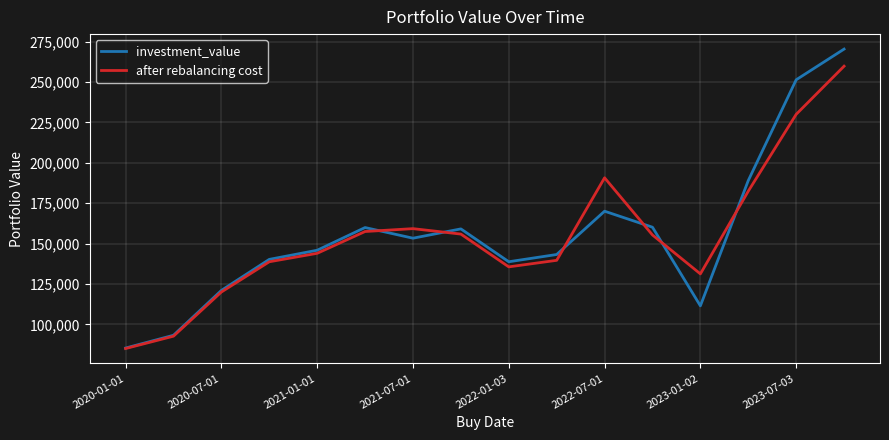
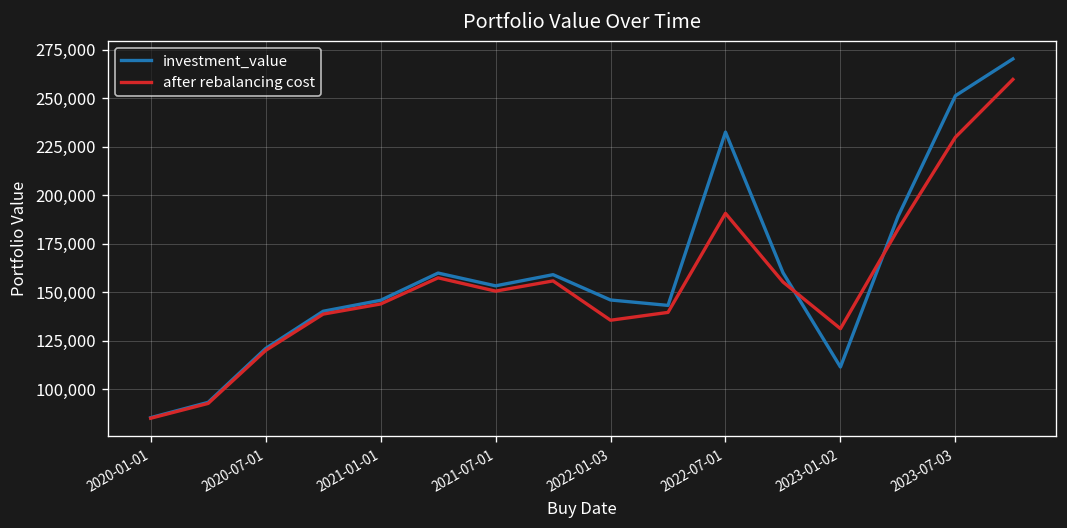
after rebalancing cost, 2021-07-01: 159,000 -> 151,000
investment_value, 2022-01-03: 139,000 -> 146,000
investment_value, 2022-07-01: 170,000 -> 233,000
